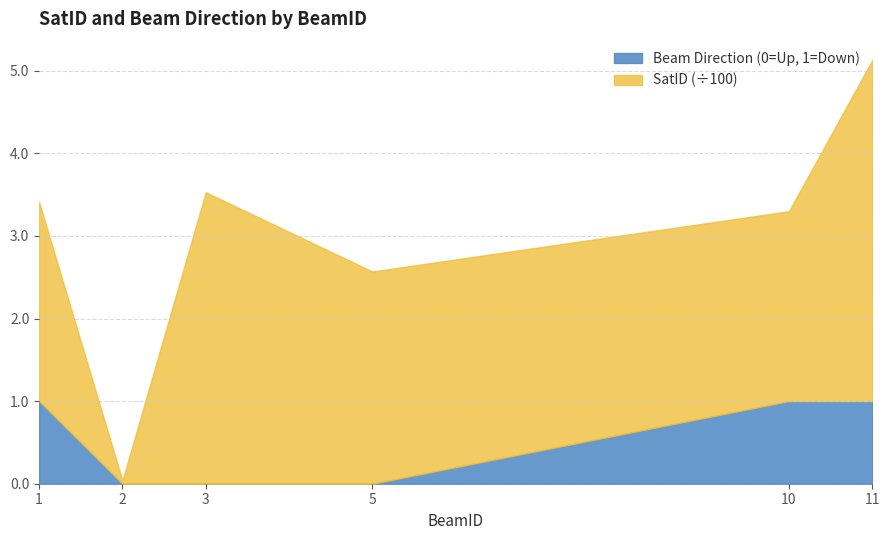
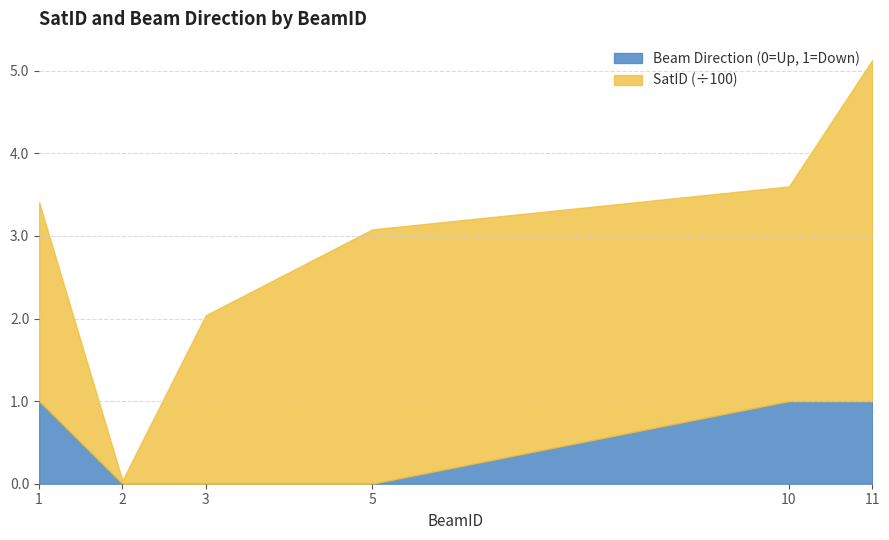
SatID (÷100), 3: 3.5 -> 2.0
SatID (÷100), 5: 2.6 -> 3.1
SatID (÷100), 10: 2.3 -> 2.6
